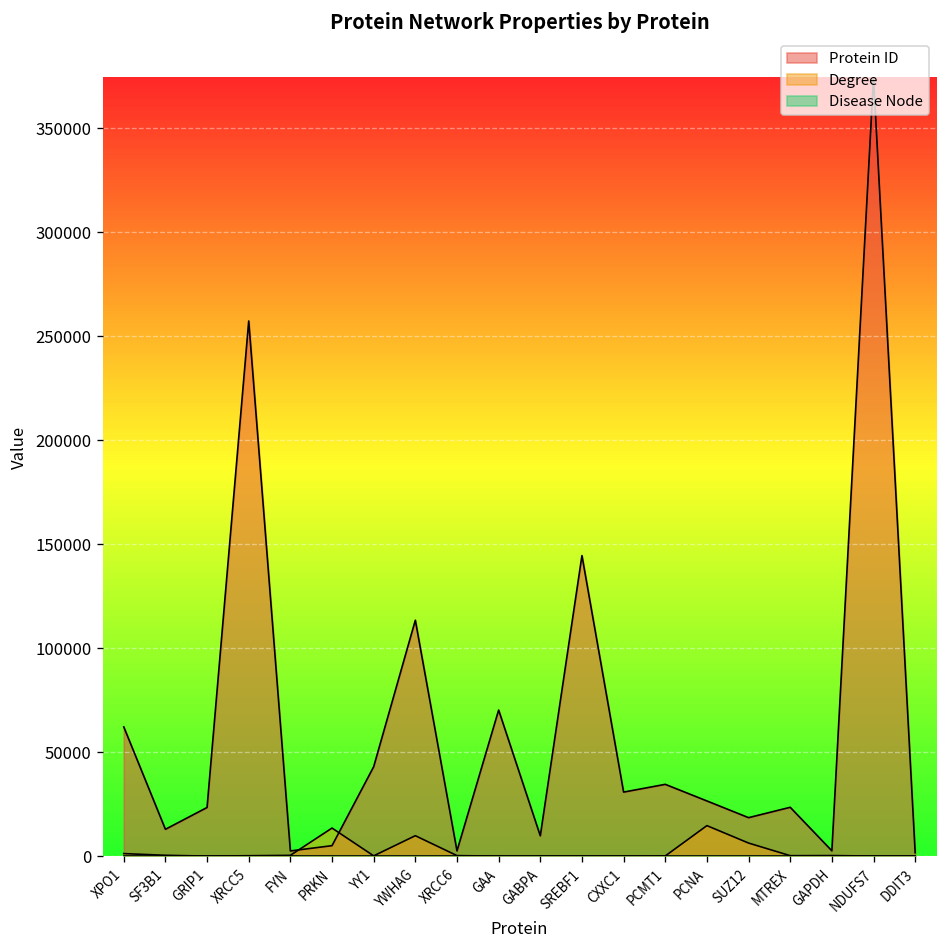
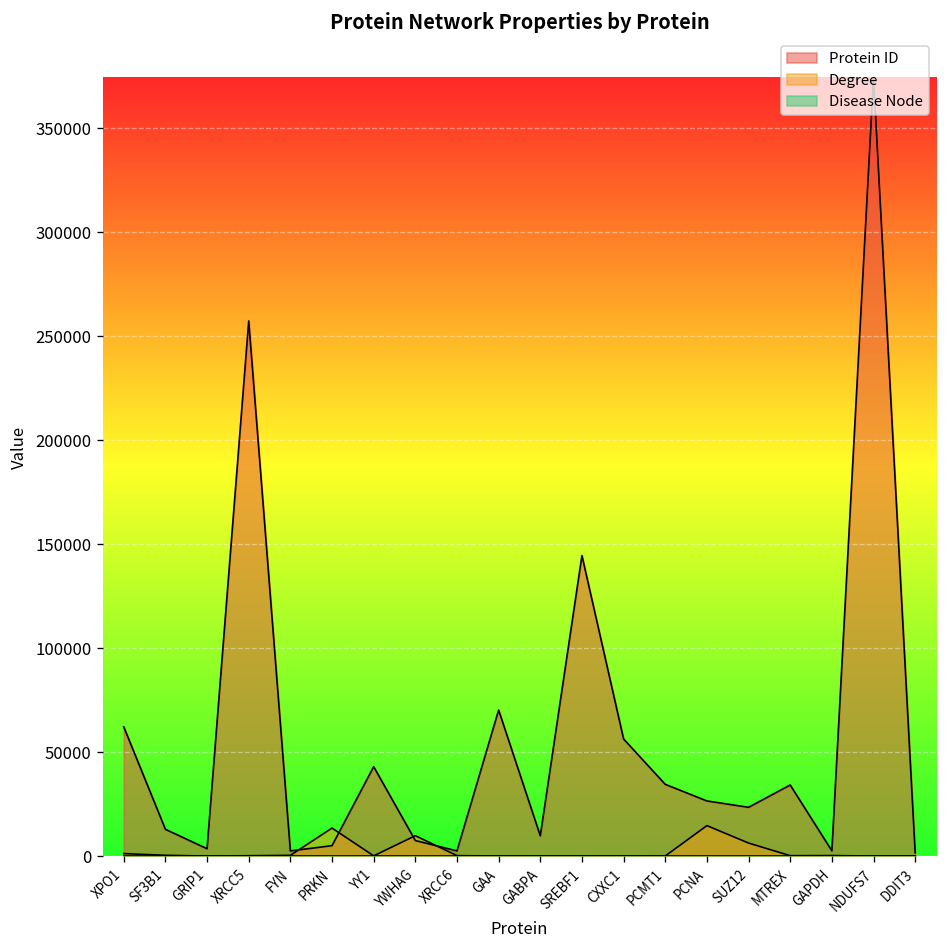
Protein ID, GRIP1: 23000 -> 4000
Protein ID, YWHAG: 113000 -> 8000
Protein ID, CXXC1: 31000 -> 56000
Protein ID, SUZ12: 19000 -> 24000
Protein ID, MTREX: 24000 -> 34000
